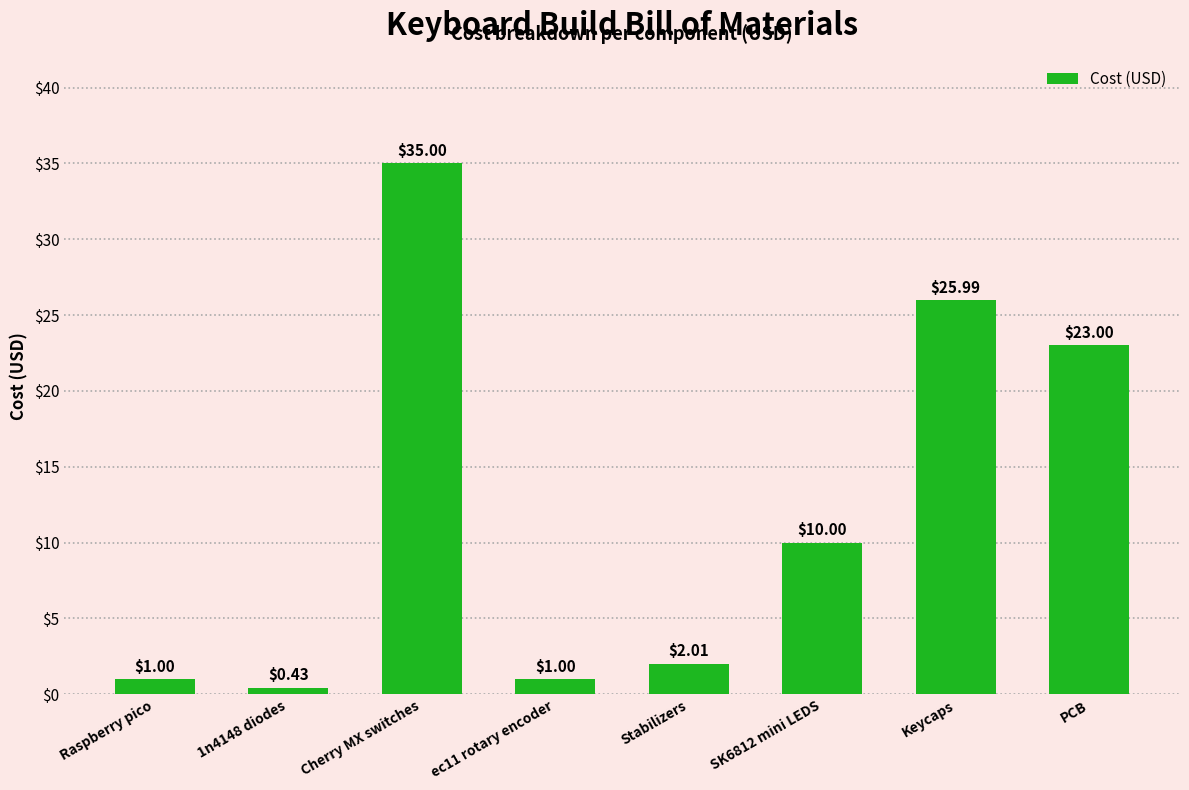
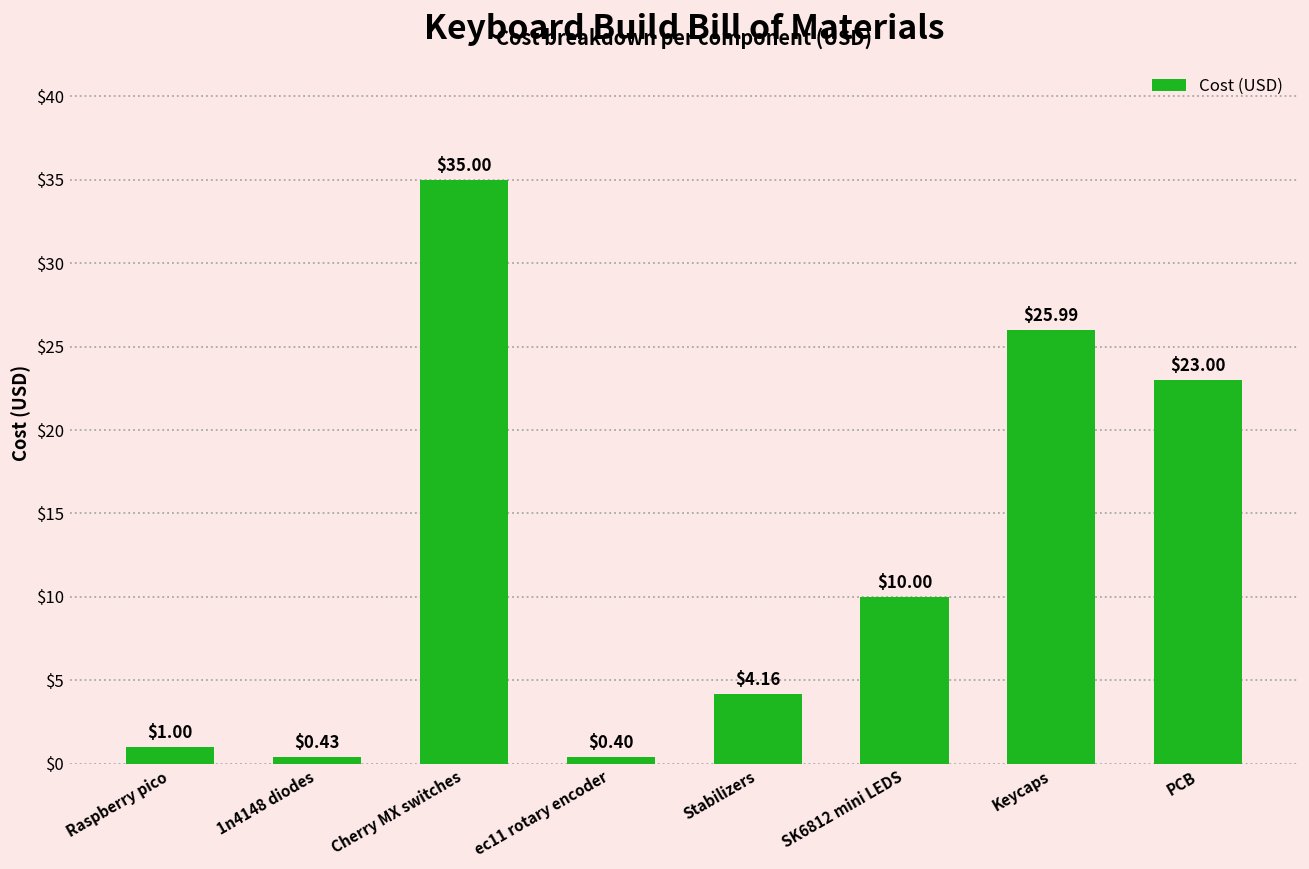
ec11 rotary encoder: $1.00 -> $0.40
Stabilizers: $2.01 -> $4.16
